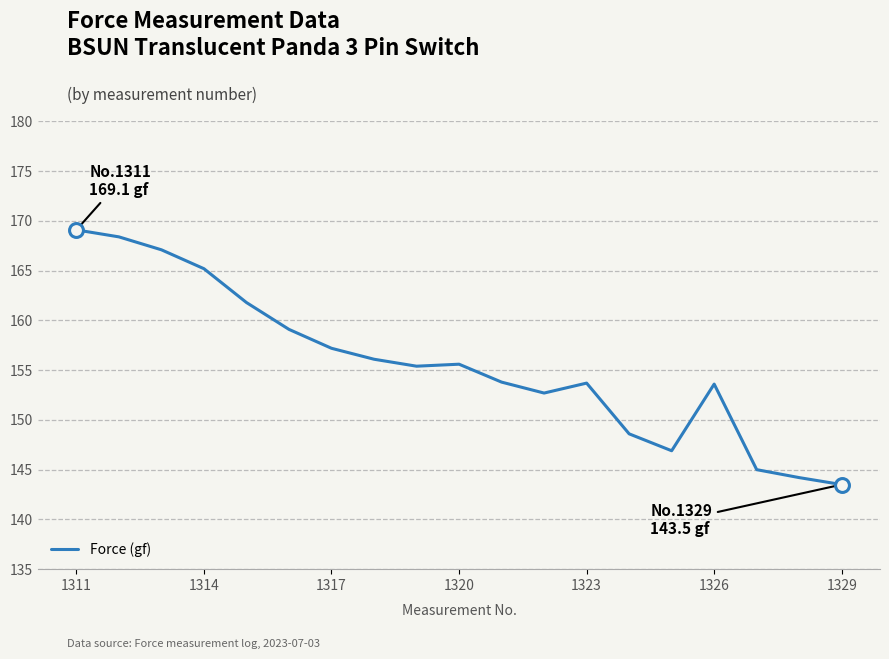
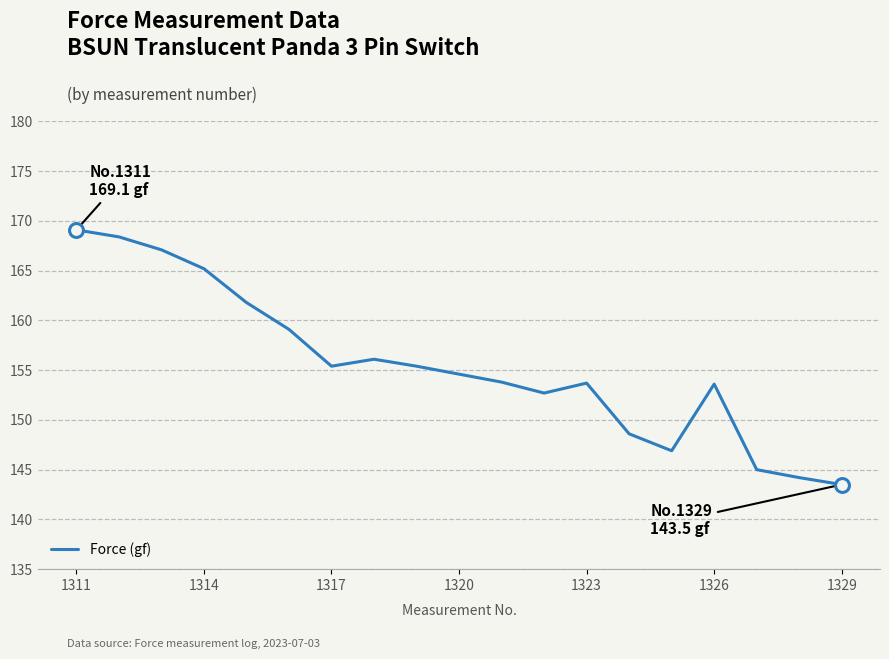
Force (gf), 1317: 157 -> 155
Force (gf), 1320: 156 -> 155
